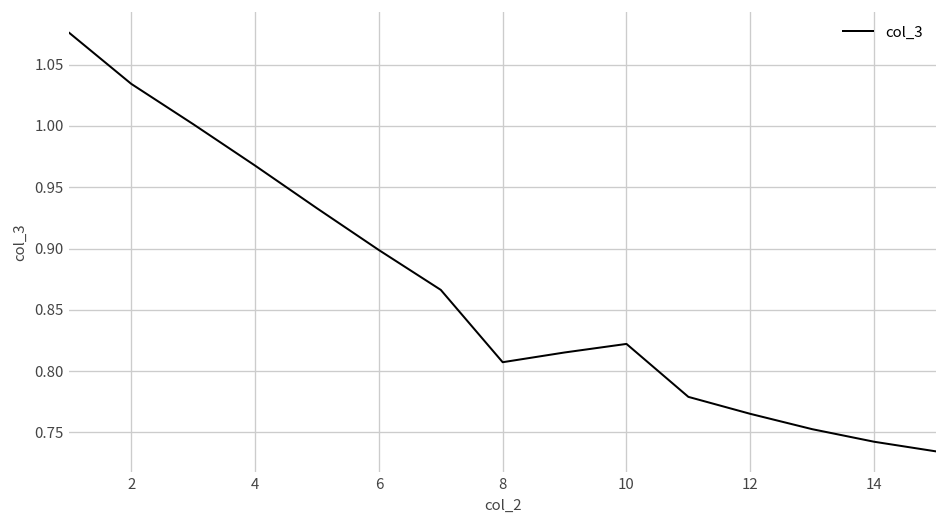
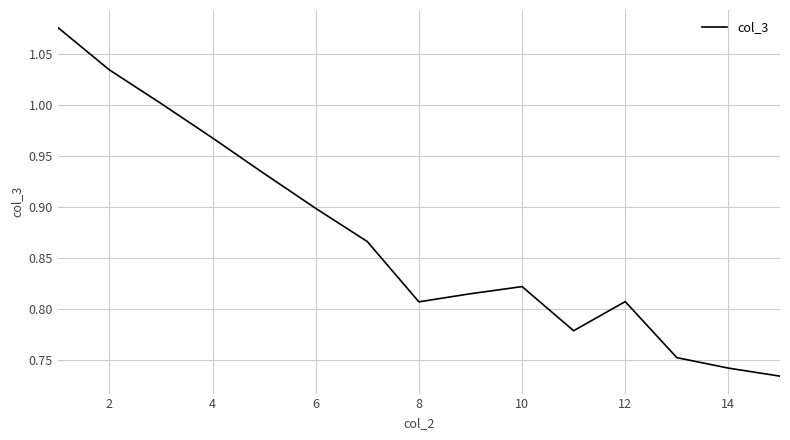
12: 0.765 -> 0.808
